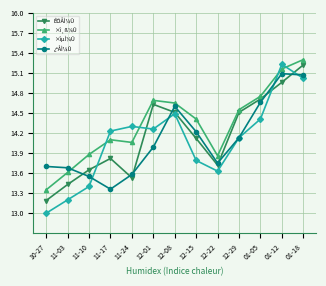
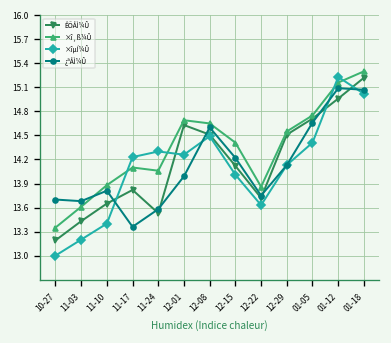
¿ªÅÌ¼Û, 11-10: 13.6 -> 13.8
×îµÍ¼Û, 12-15: 13.8 -> 14.0
